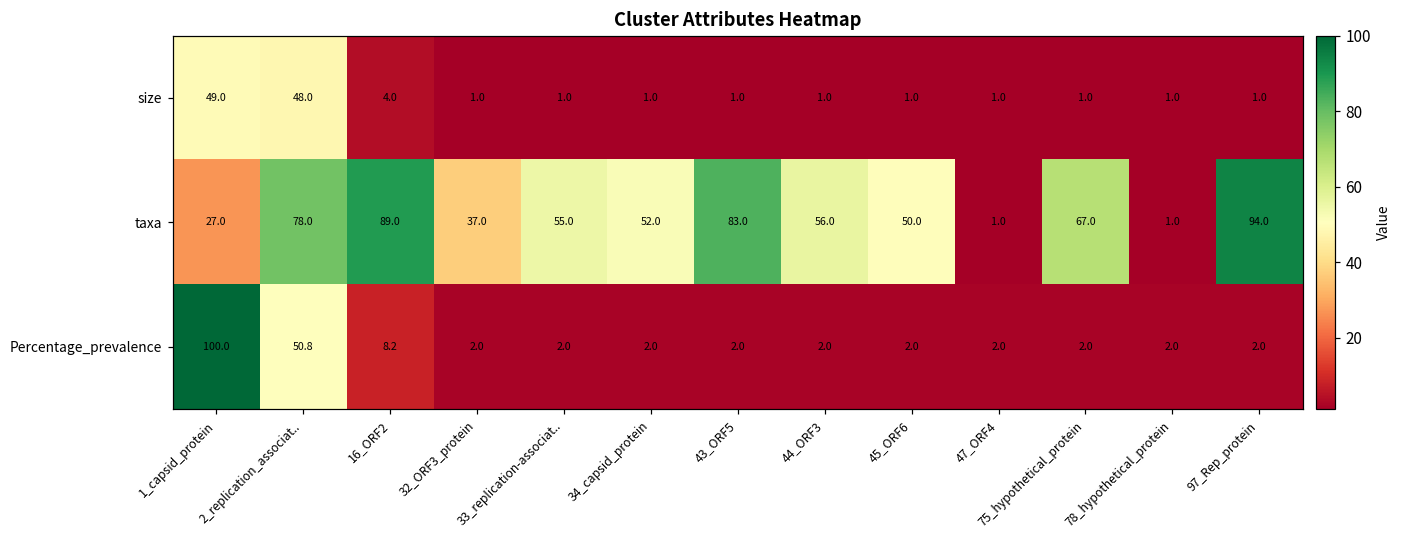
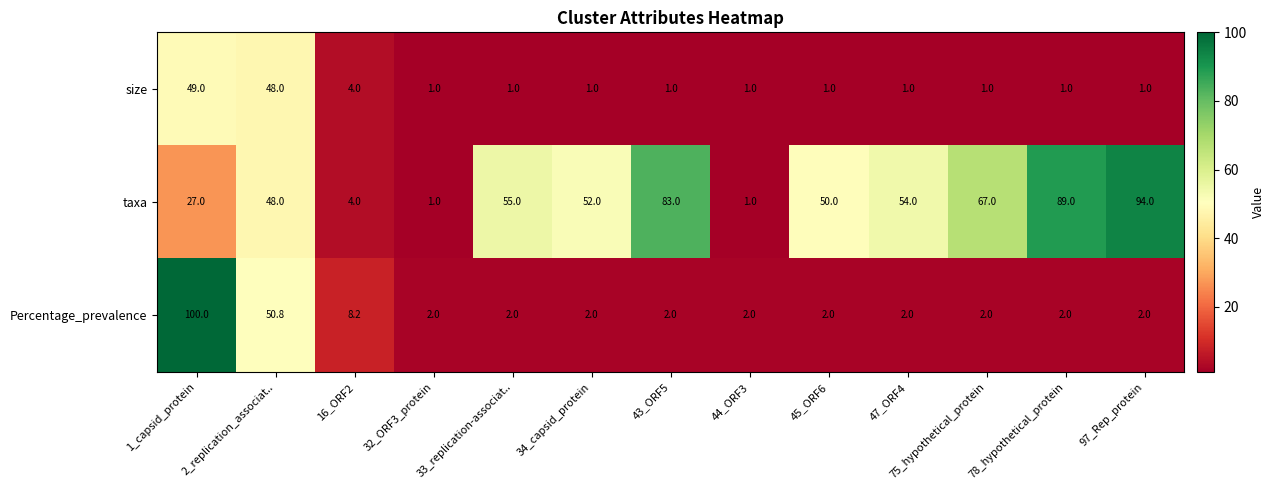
taxa, 2_replication_associat..: 78.0 -> 48.0
taxa, 16_ORF2: 89.0 -> 4.0
taxa, 32_ORF3_protein: 37.0 -> 1.0
taxa, 44_ORF3: 56.0 -> 1.0
taxa, 47_ORF4: 1.0 -> 54.0
taxa, 78_hypothetical_protein: 1.0 -> 89.0
